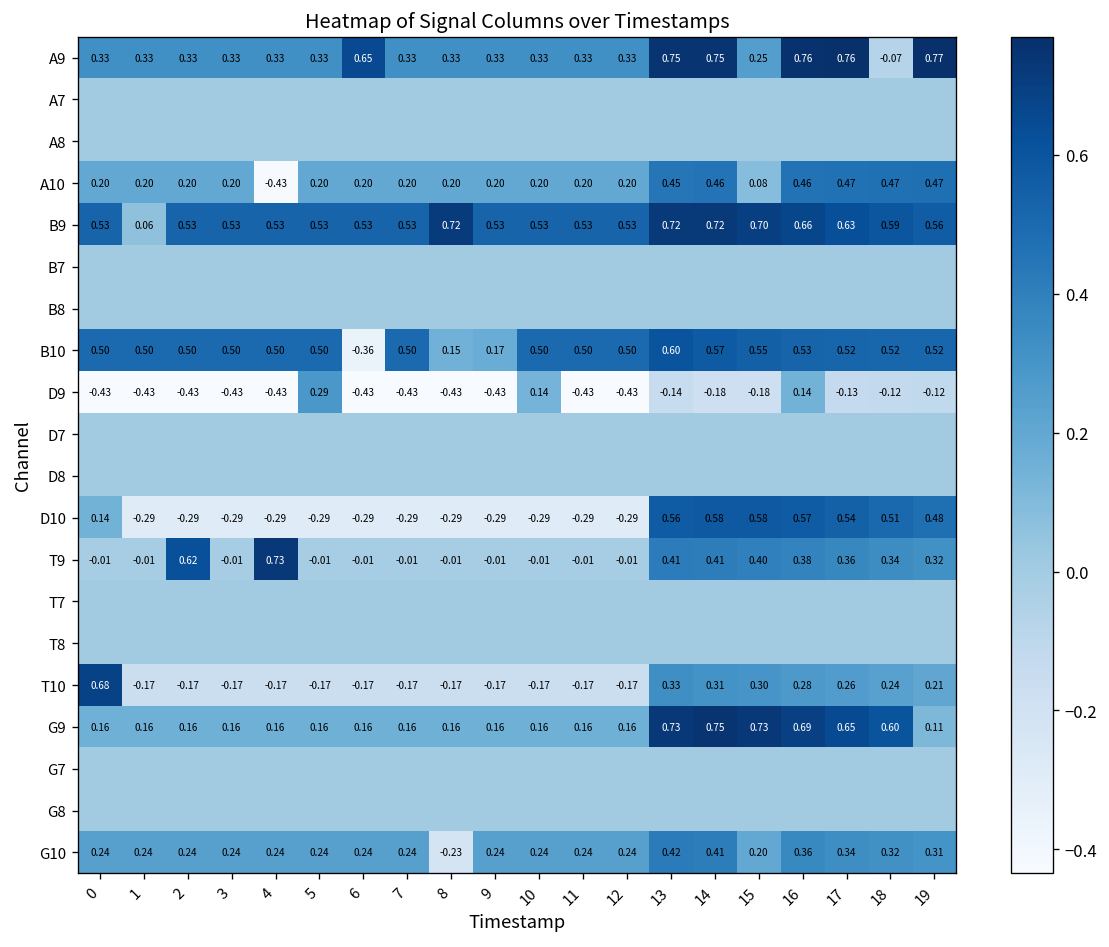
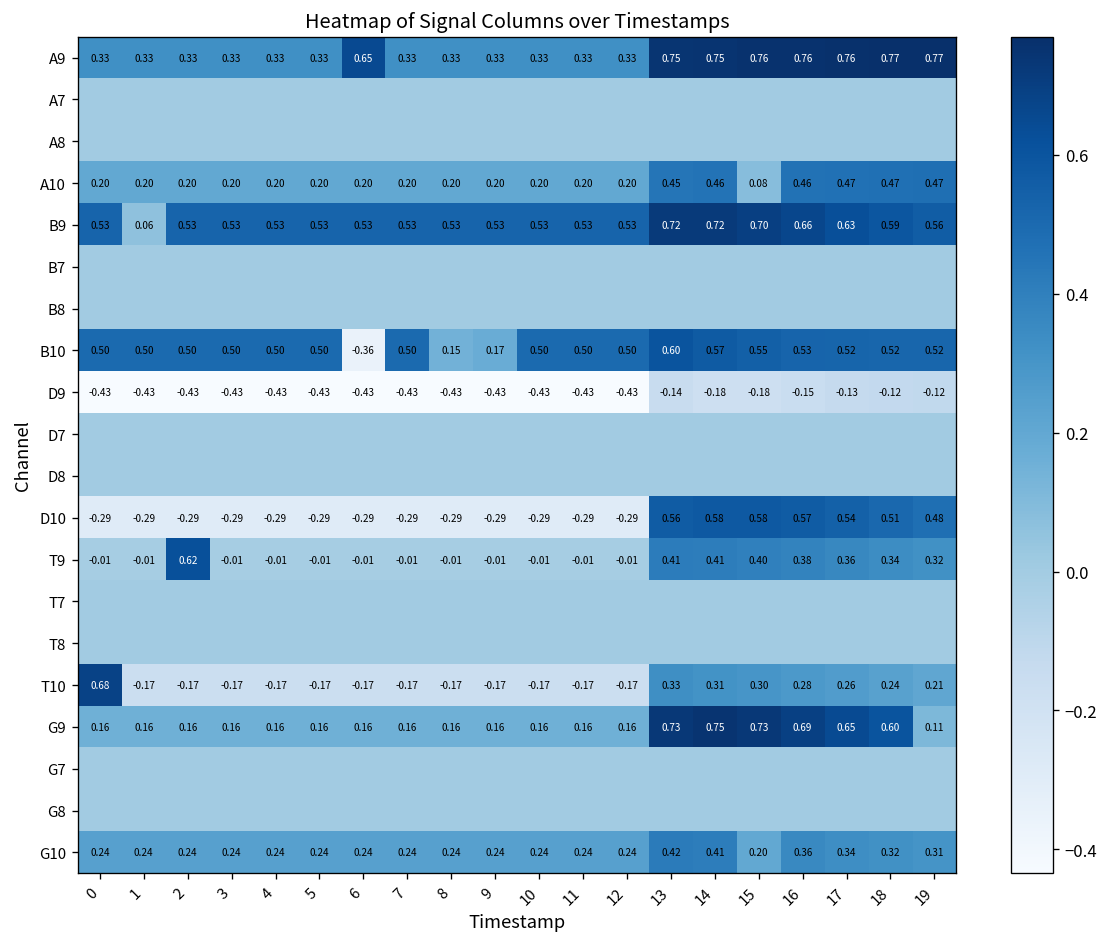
A9, 15: 0.25 -> 0.76
A9, 18: -0.07 -> 0.77
A10, 4: -0.43 -> 0.20
B9, 8: 0.72 -> 0.53
D9, 5: 0.29 -> -0.43
D9, 10: 0.14 -> -0.43
D9, 16: 0.14 -> -0.15
D10, 0: 0.14 -> -0.29
T9, 4: 0.73 -> -0.01
G10, 8: -0.23 -> 0.24
